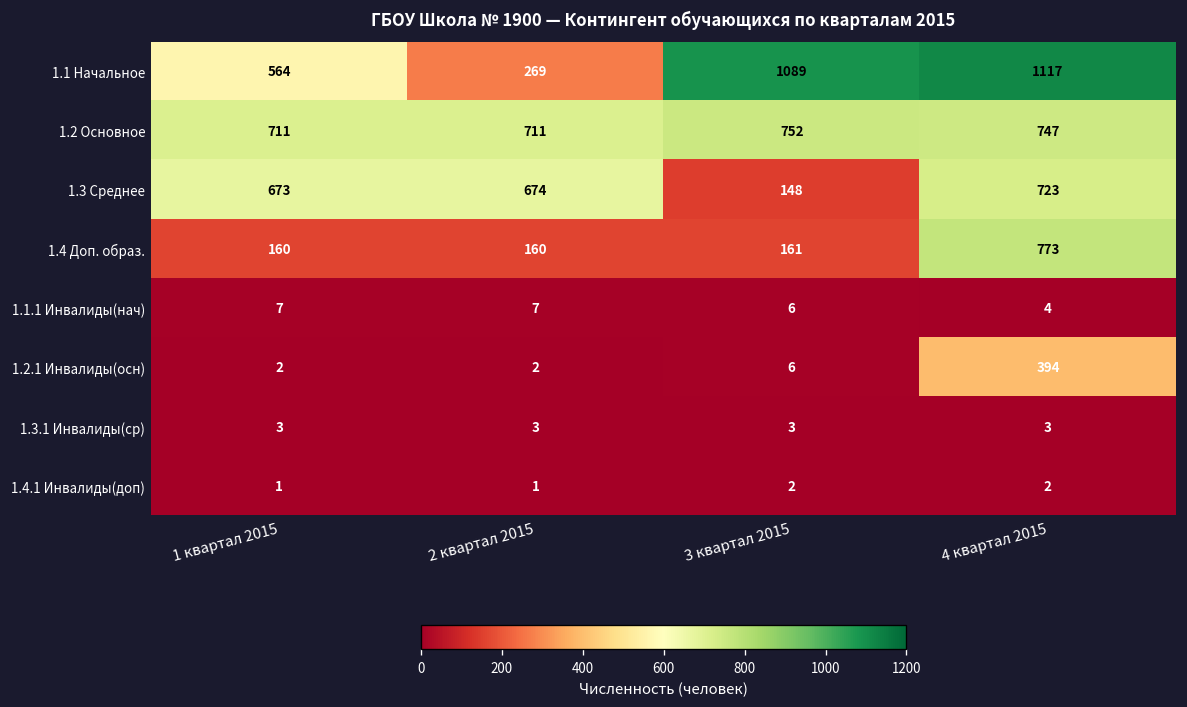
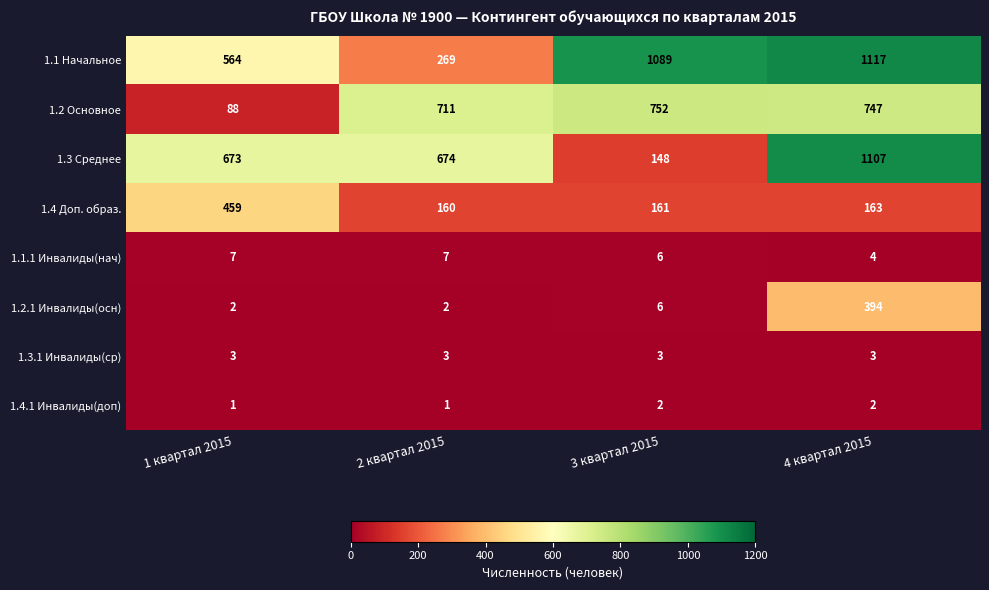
1.2 Основное, 1 квартал 2015: 711 -> 88
1.3 Среднее, 4 квартал 2015: 723 -> 1107
1.4 Доп. образ., 1 квартал 2015: 160 -> 459
1.4 Доп. образ., 4 квартал 2015: 773 -> 163
